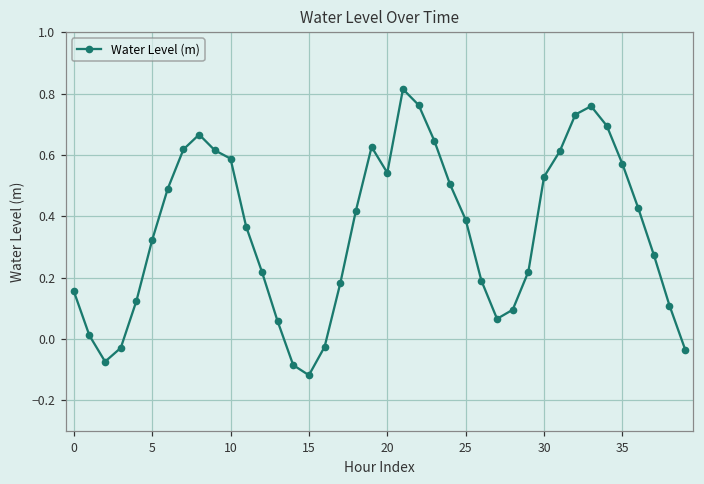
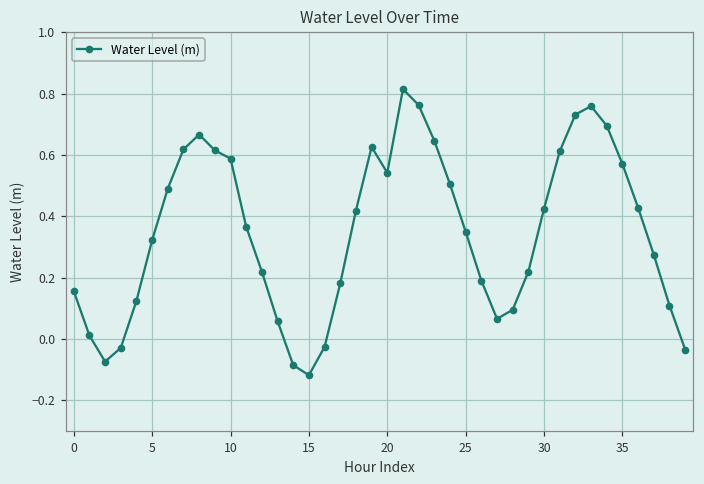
25: 0.39 -> 0.35
30: 0.53 -> 0.43
